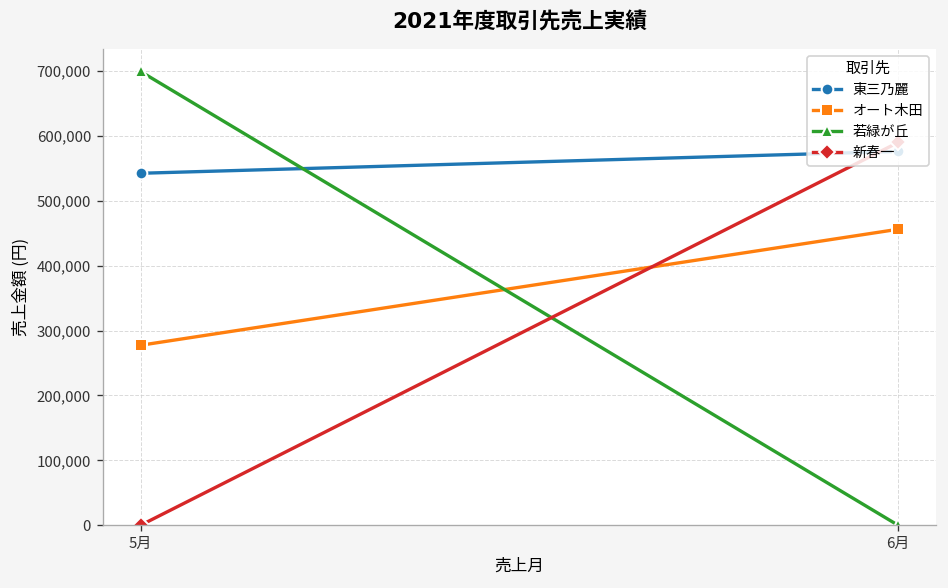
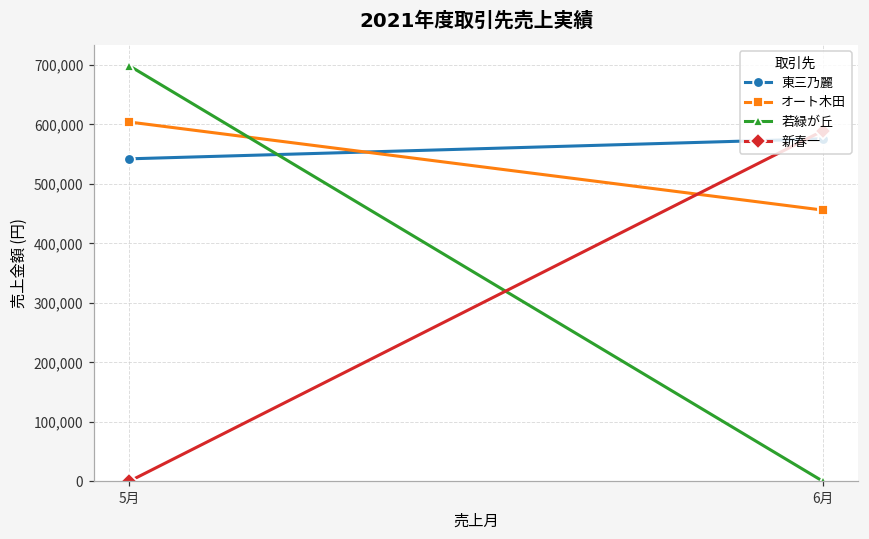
オート木田, 5月: 280,000 -> 600,000
